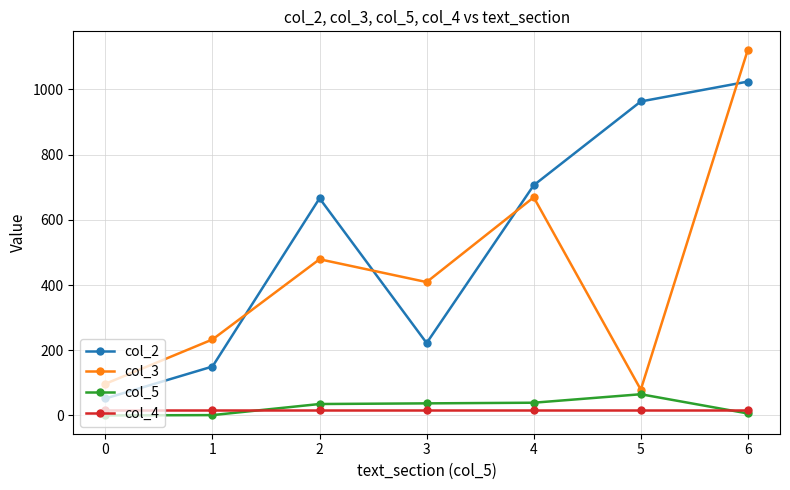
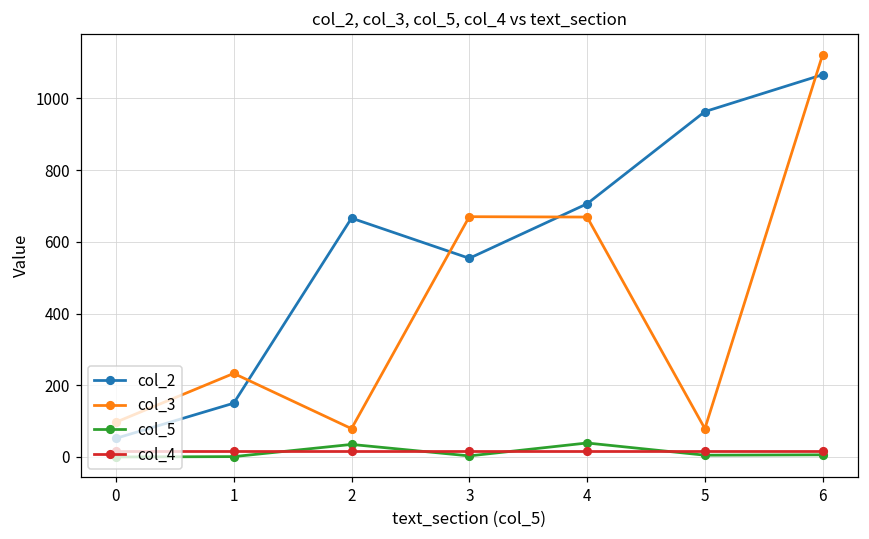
col_3, 2: 480 -> 80
col_2, 3: 220 -> 550
col_3, 3: 410 -> 670
col_5, 3: 40 -> 0
col_5, 5: 70 -> 10
col_2, 6: 1020 -> 1070
